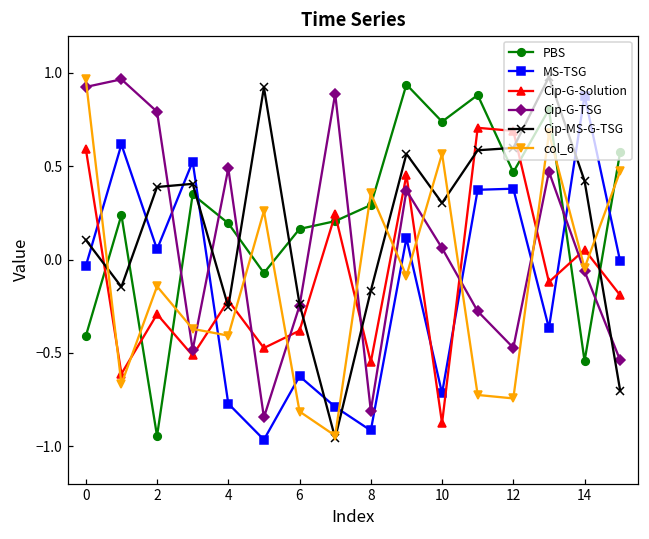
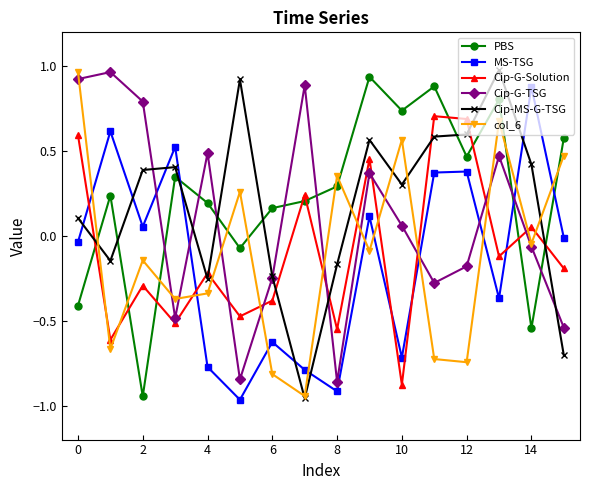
col_6, 4: -0.41 -> -0.34
Cip-G-TSG, 8: -0.81 -> -0.86
Cip-G-TSG, 12: -0.47 -> -0.18
